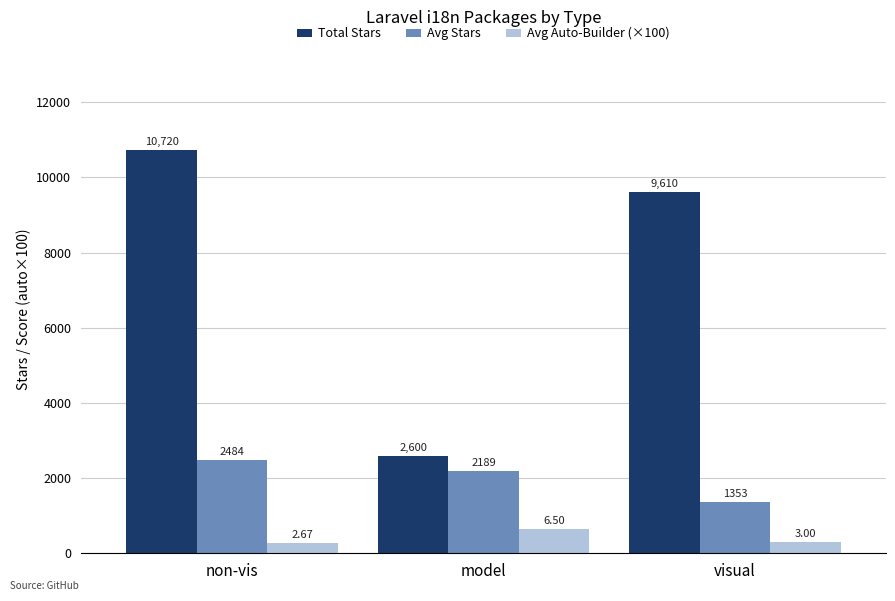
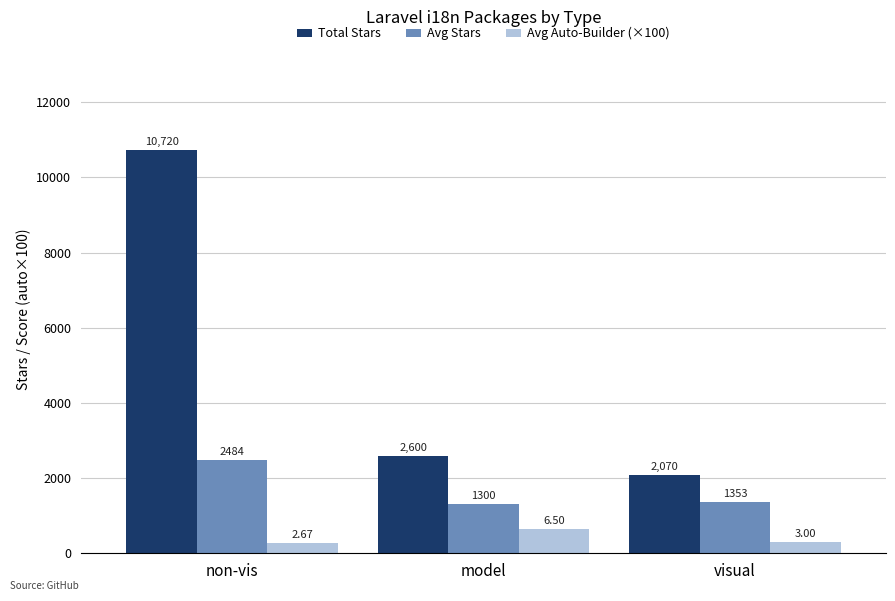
Avg Stars, model: 2189 -> 1300
Total Stars, visual: 9,610 -> 2,070
